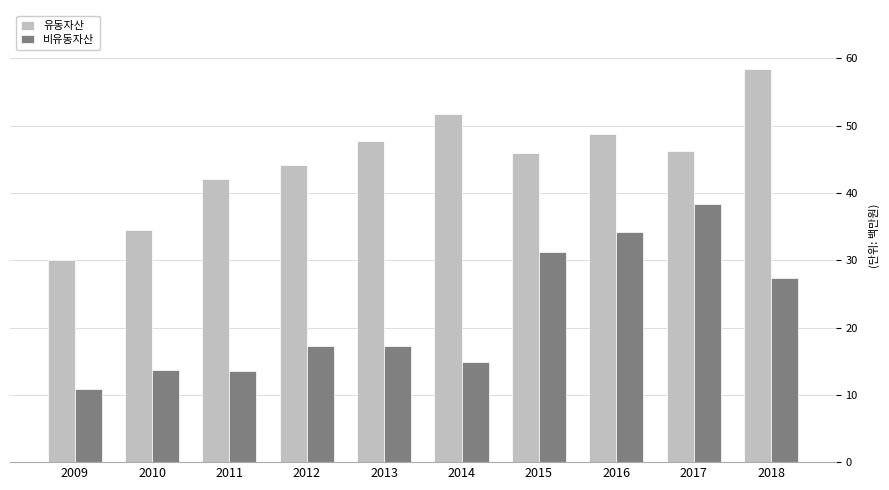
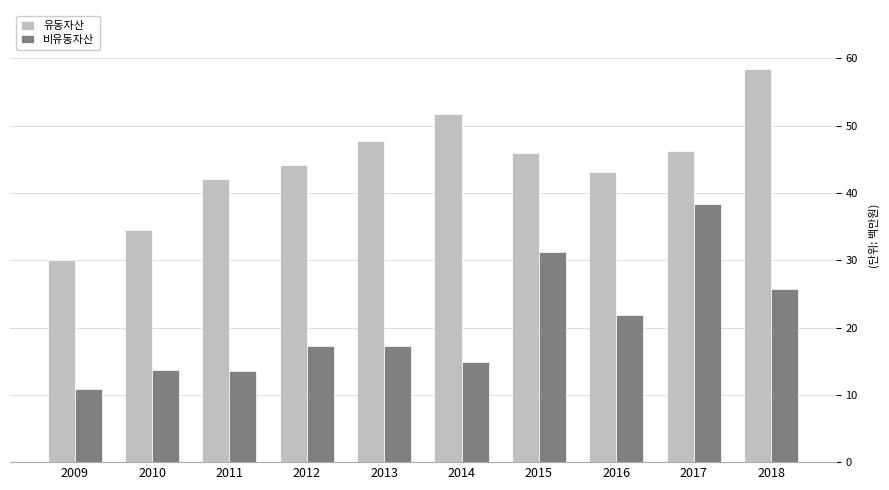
유동자산, 2016: 49 -> 43
비유동자산, 2016: 34 -> 22
비유동자산, 2018: 27 -> 26
